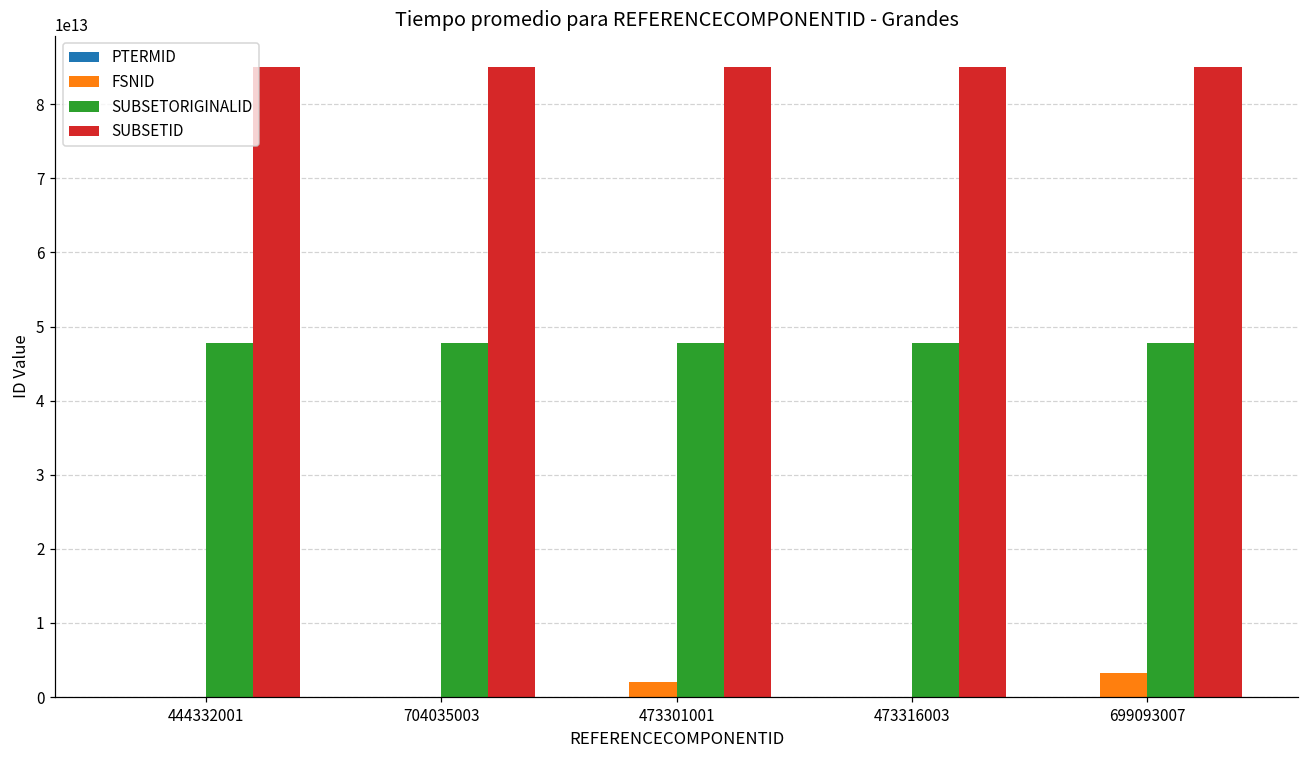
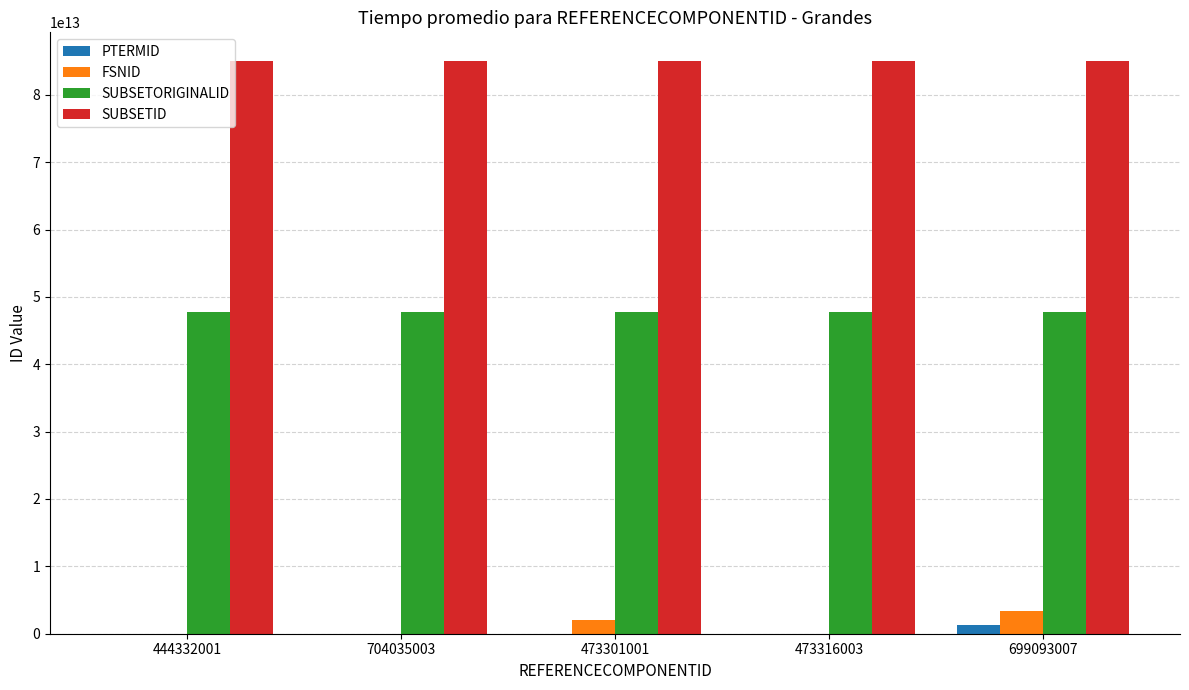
PTERMID, 699093007: 0 -> 1000000000000
